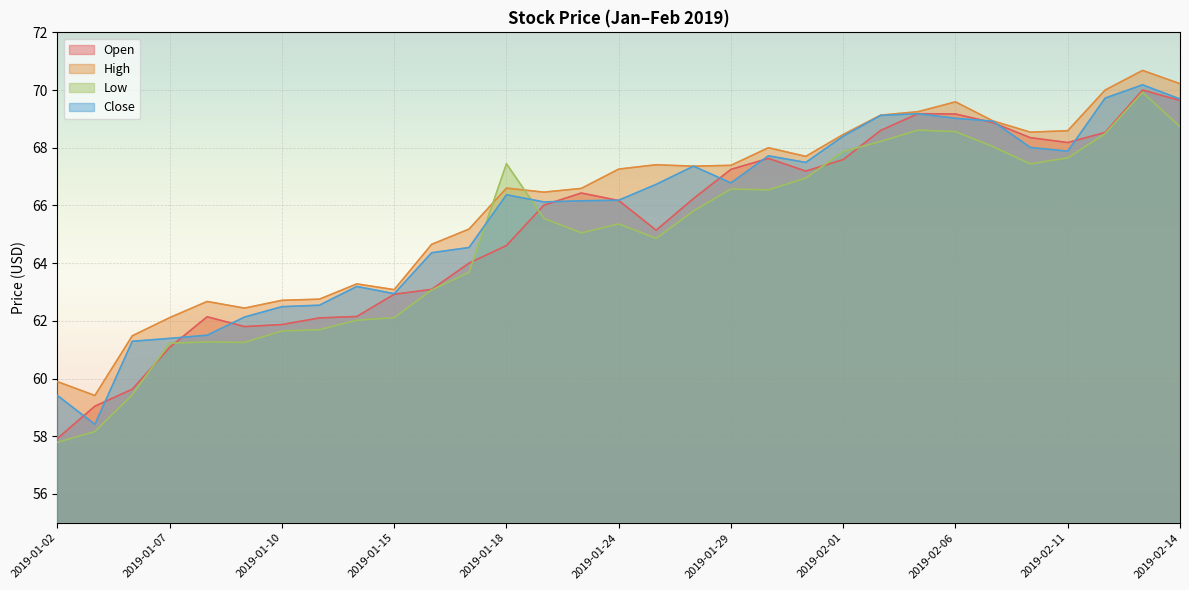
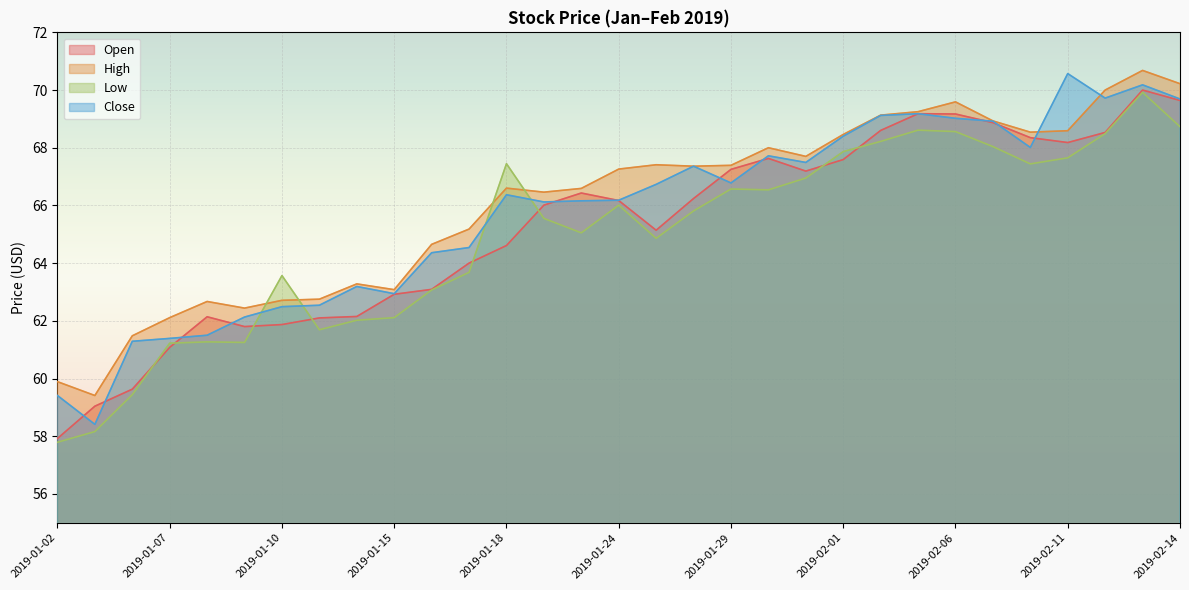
Low, 2019-01-10: 61.7 -> 63.6
Low, 2019-01-24: 65.4 -> 66.0
Close, 2019-02-11: 67.9 -> 70.6
